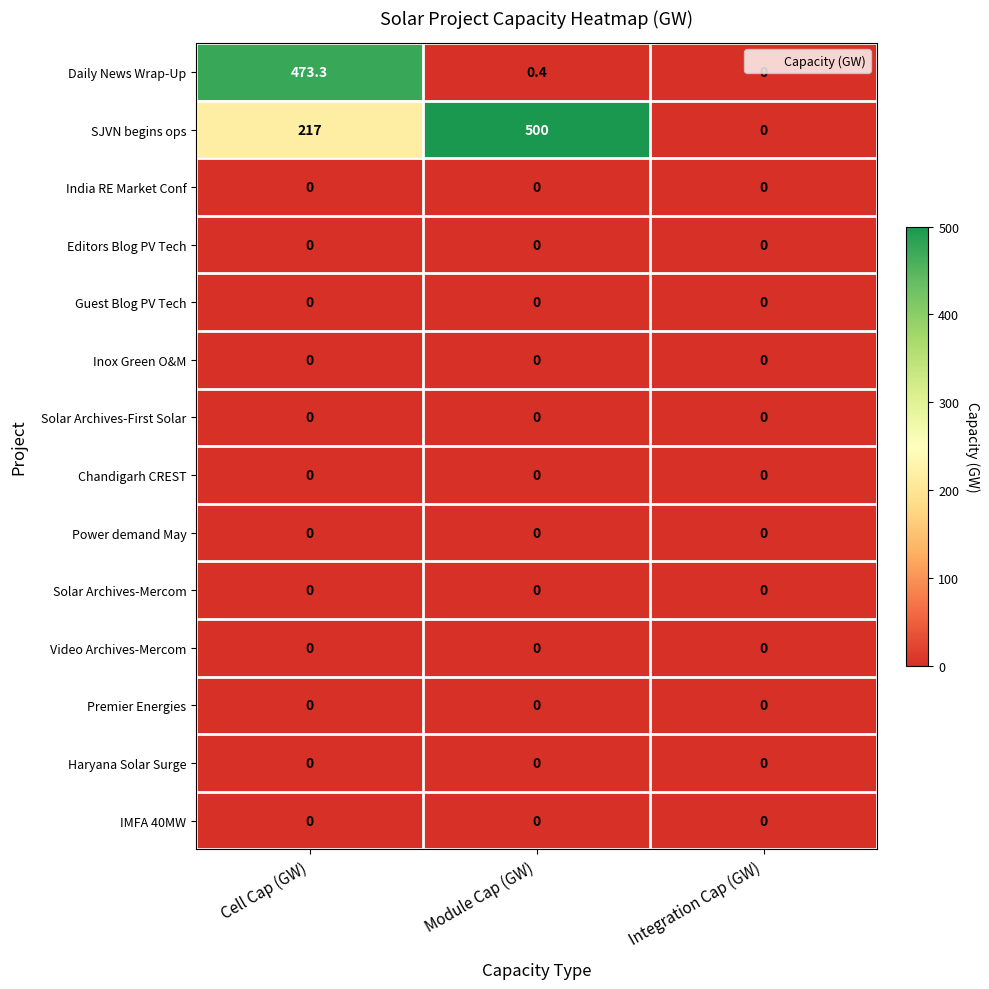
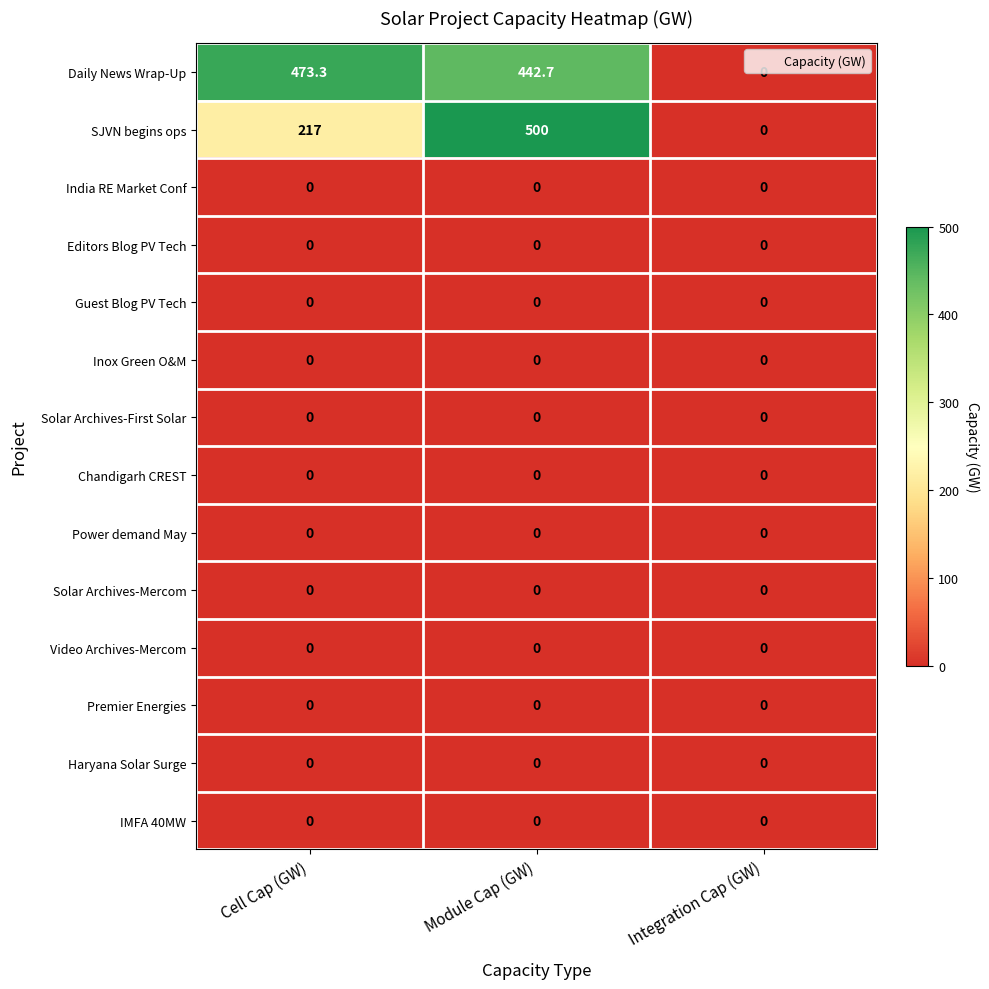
Daily News Wrap-Up, Module Cap (GW): 0.4 -> 442.7
